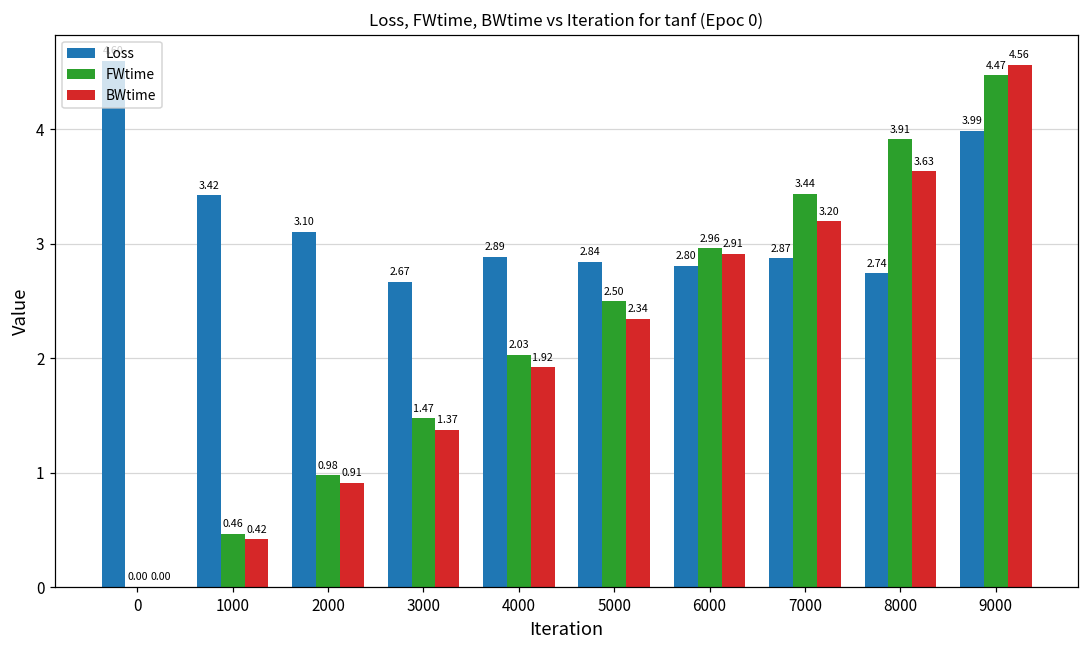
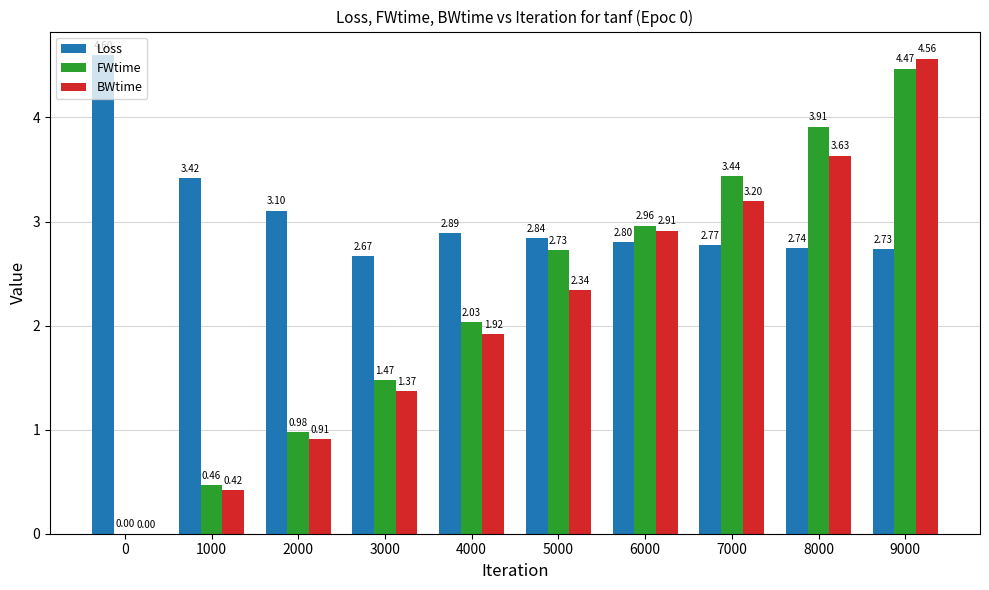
FWtime, 5000: 2.50 -> 2.73
Loss, 7000: 2.87 -> 2.77
Loss, 9000: 3.99 -> 2.73
